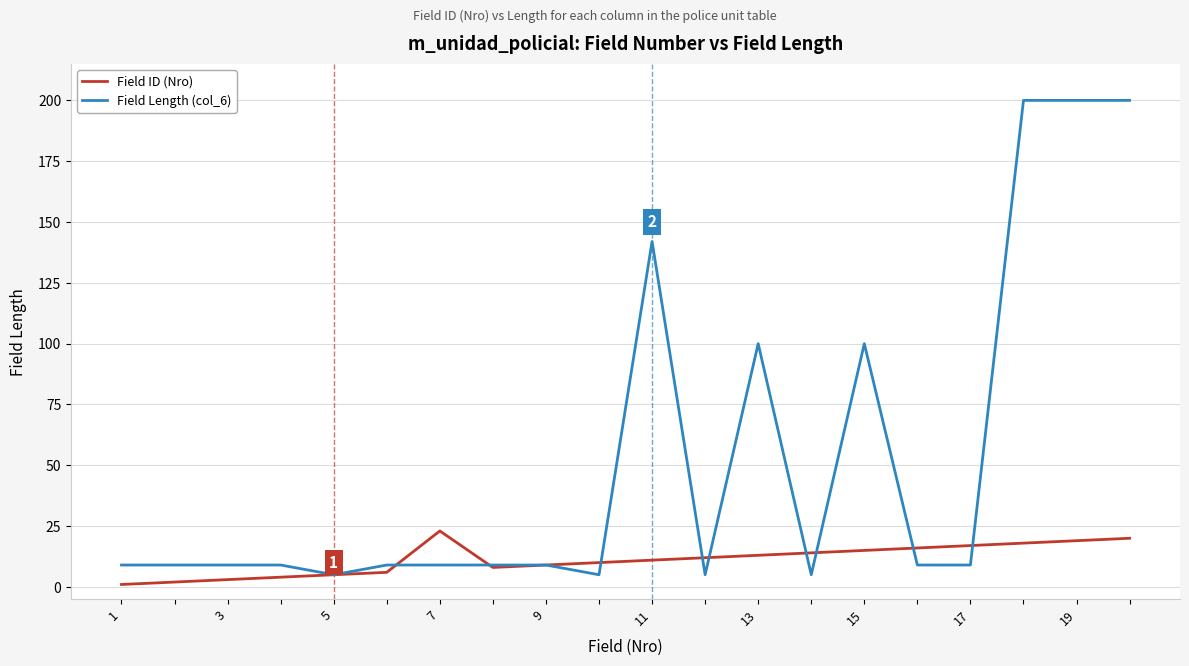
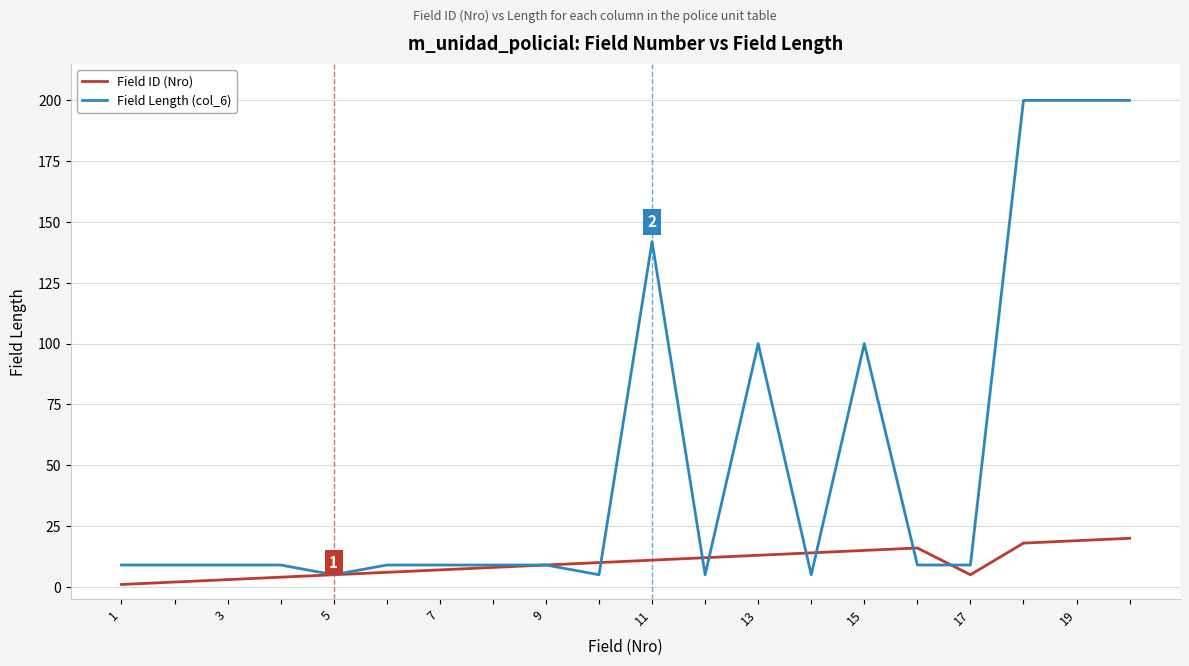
Field ID (Nro), 7: 23 -> 7
Field ID (Nro), 17: 17 -> 5
